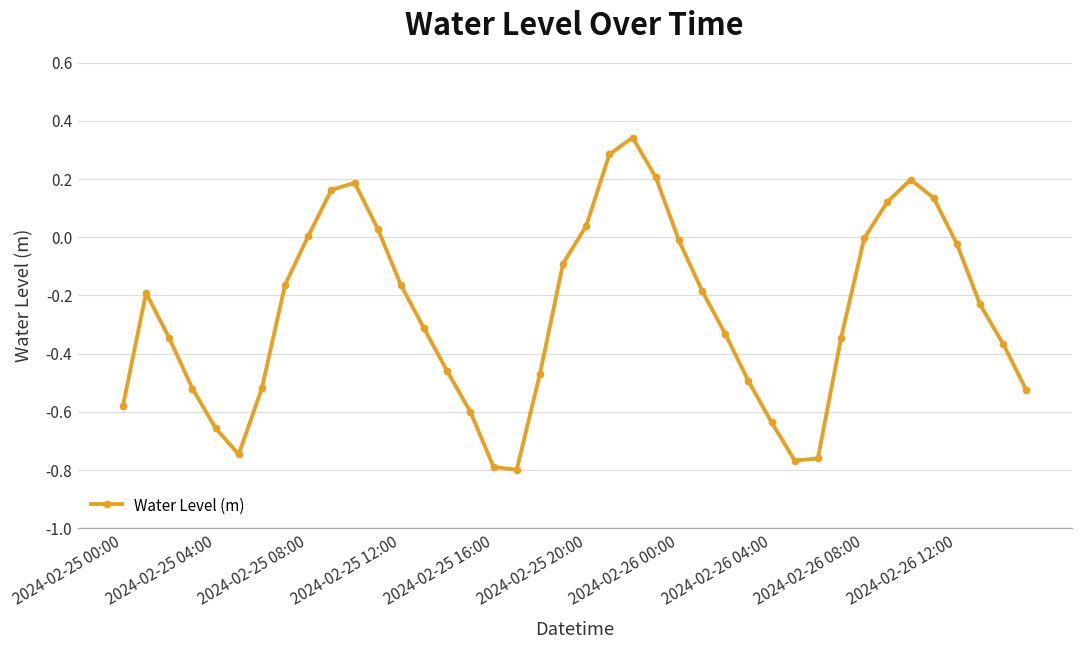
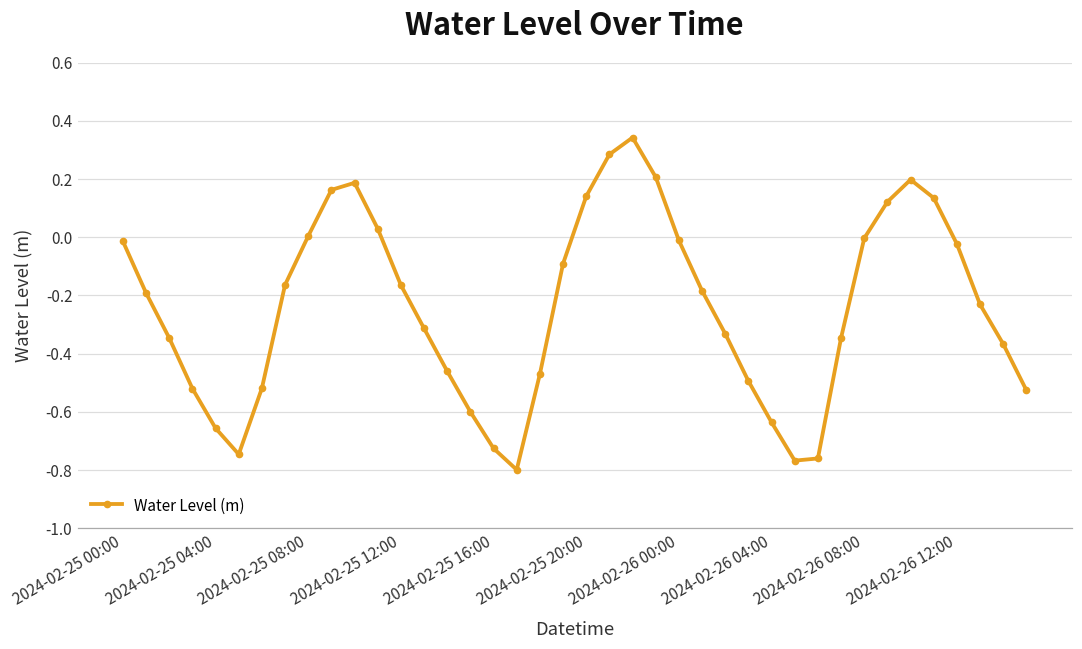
2024-02-25 00:00: -0.58 -> -0.01
2024-02-25 16:00: -0.79 -> -0.73
2024-02-25 20:00: 0.04 -> 0.14
